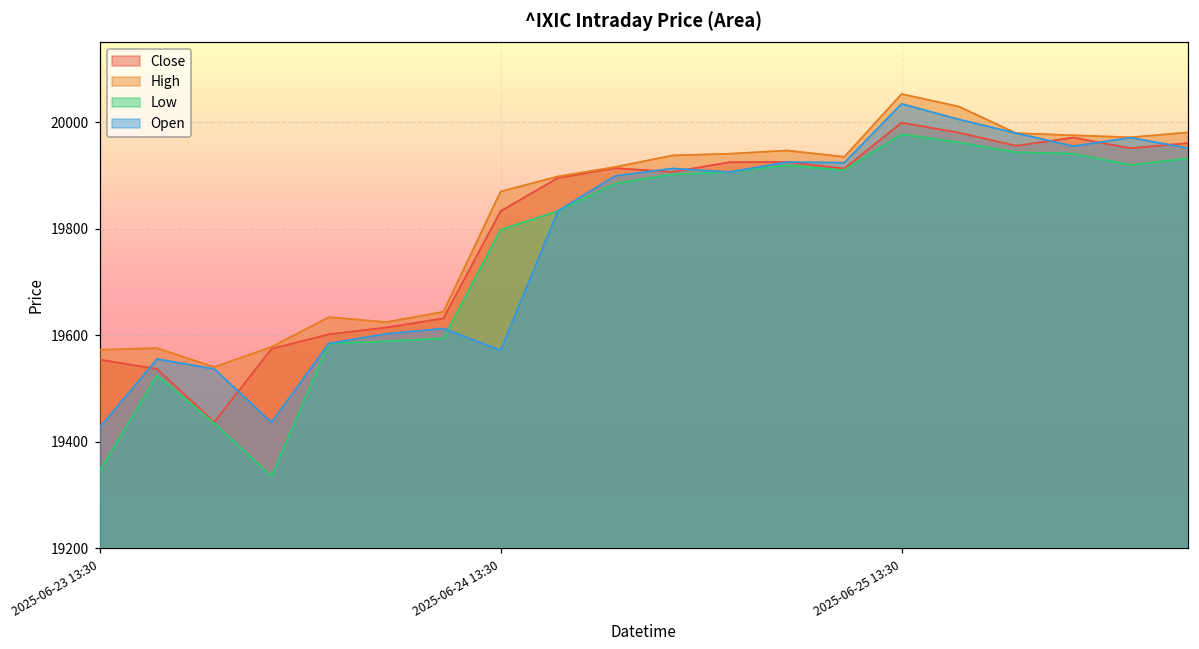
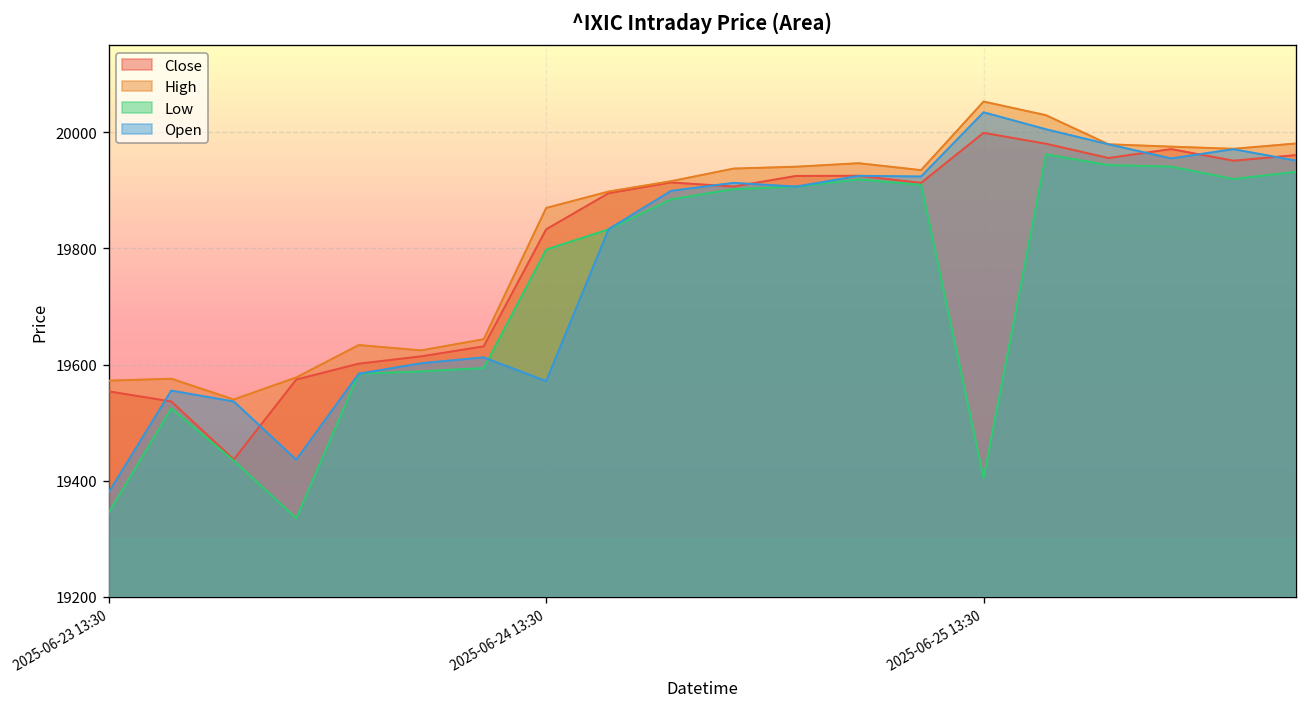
Open, 2025-06-23 13:30: 19430 -> 19380
Low, 2025-06-25 13:30: 19980 -> 19400
